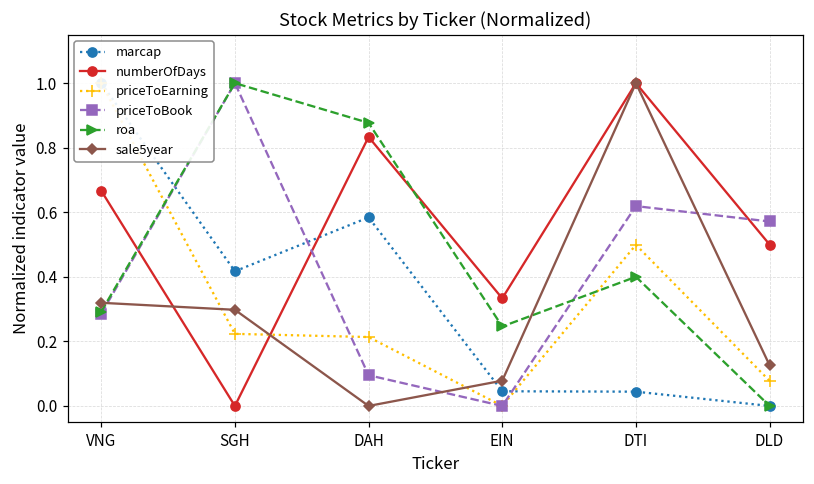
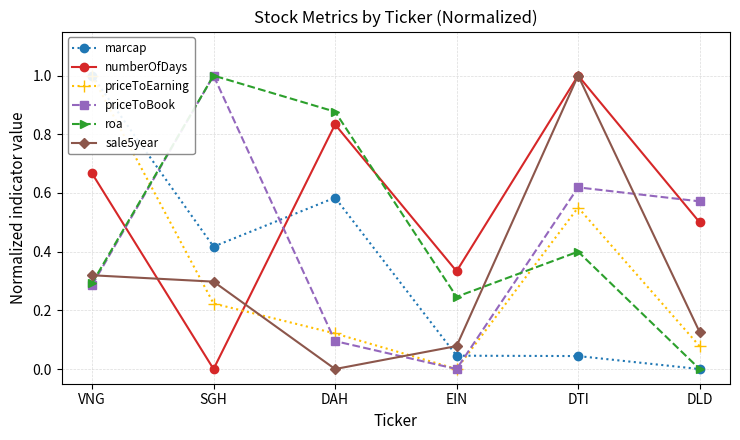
priceToEarning, DAH: 0.21 -> 0.12
priceToEarning, DTI: 0.50 -> 0.55
